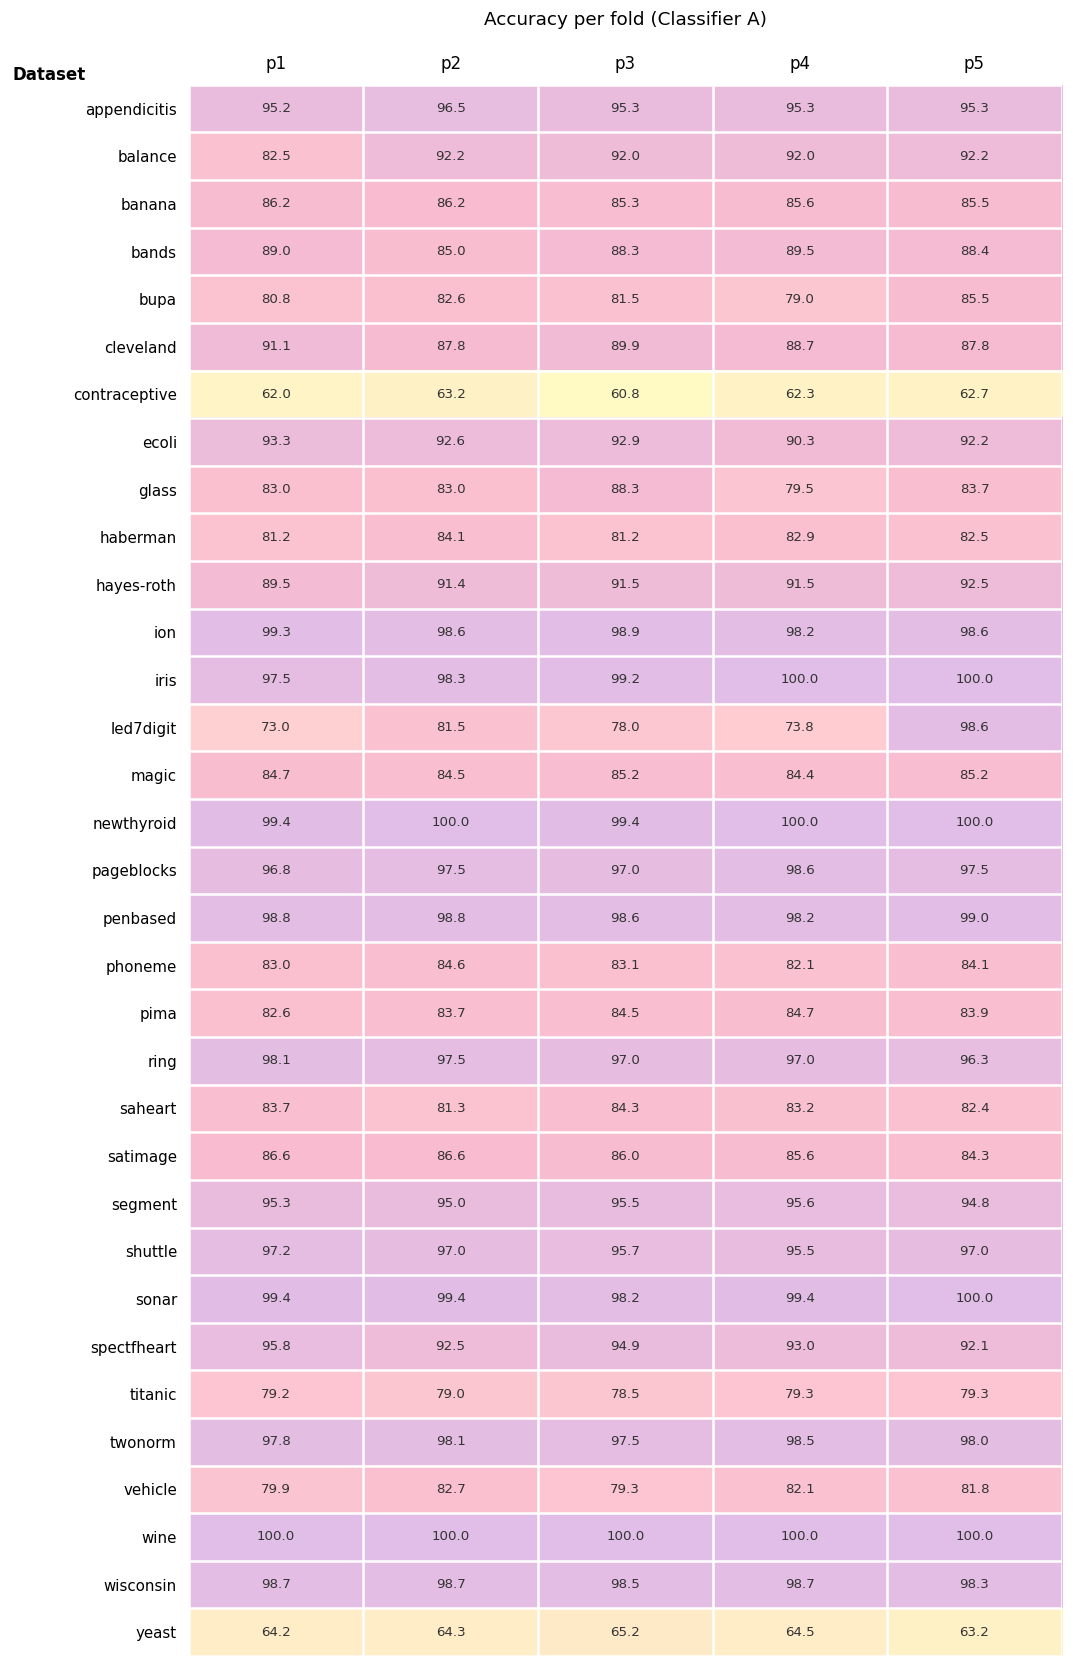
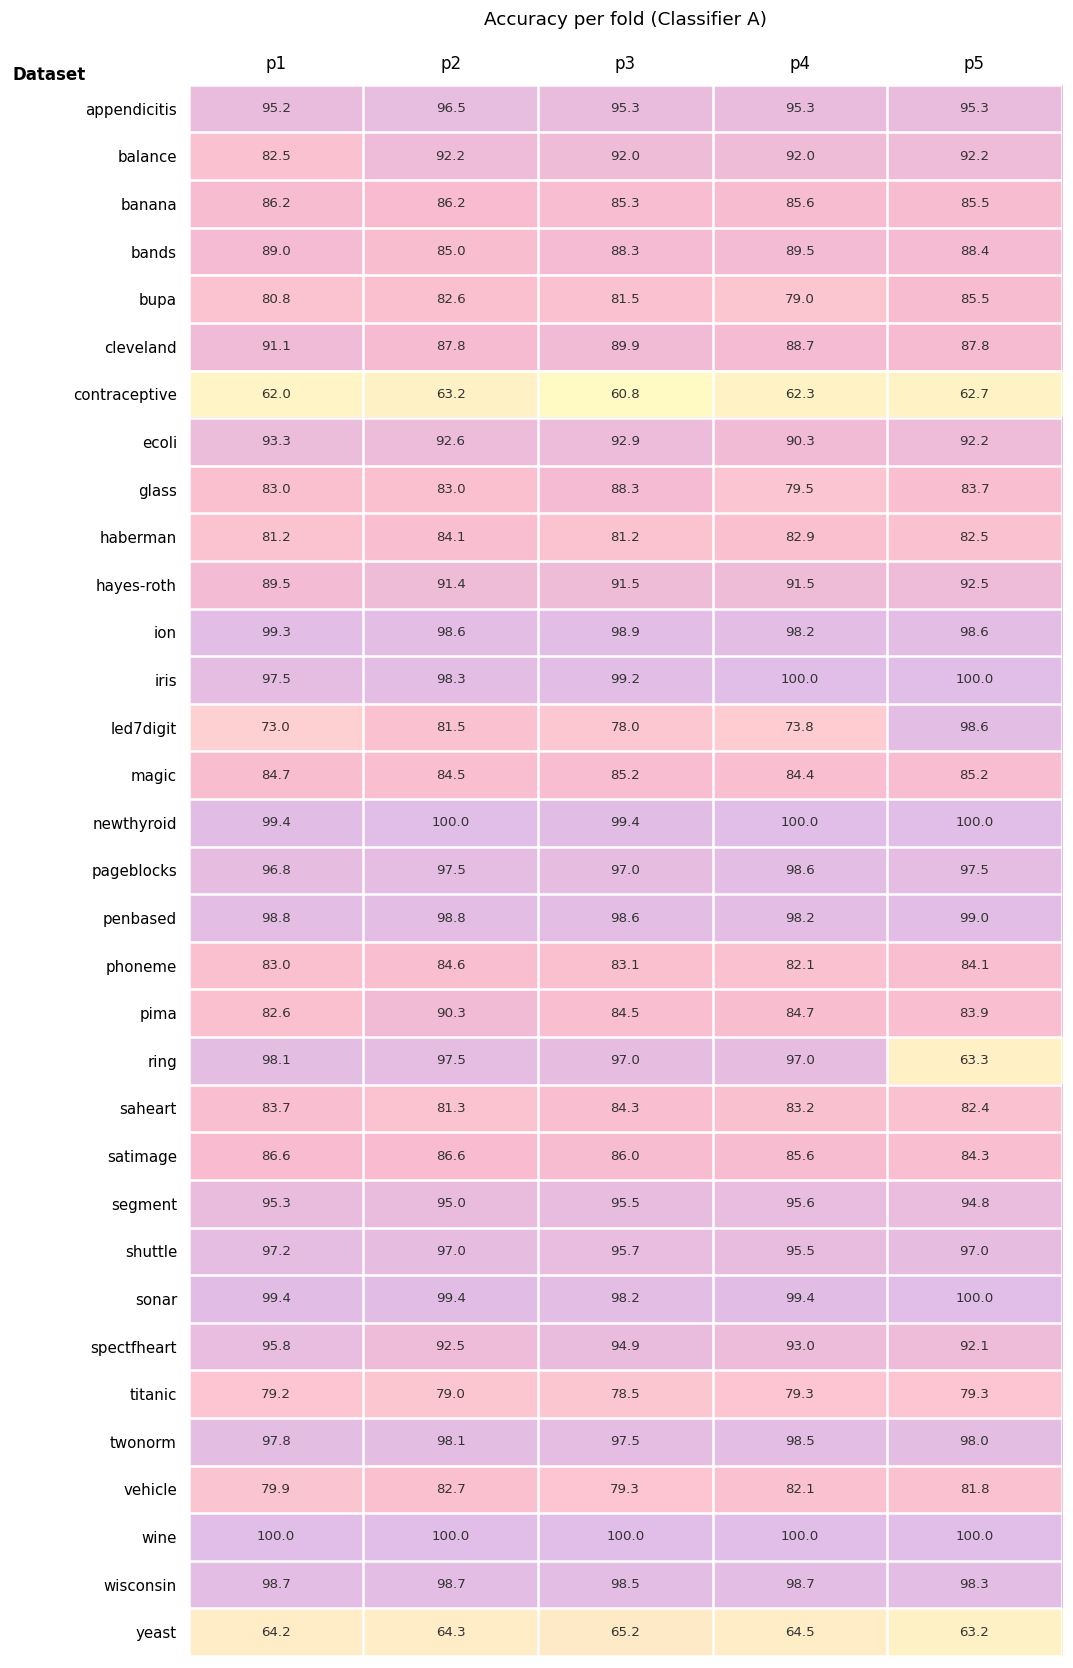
pima, p2: 83.7 -> 90.3
ring, p5: 96.3 -> 63.3
